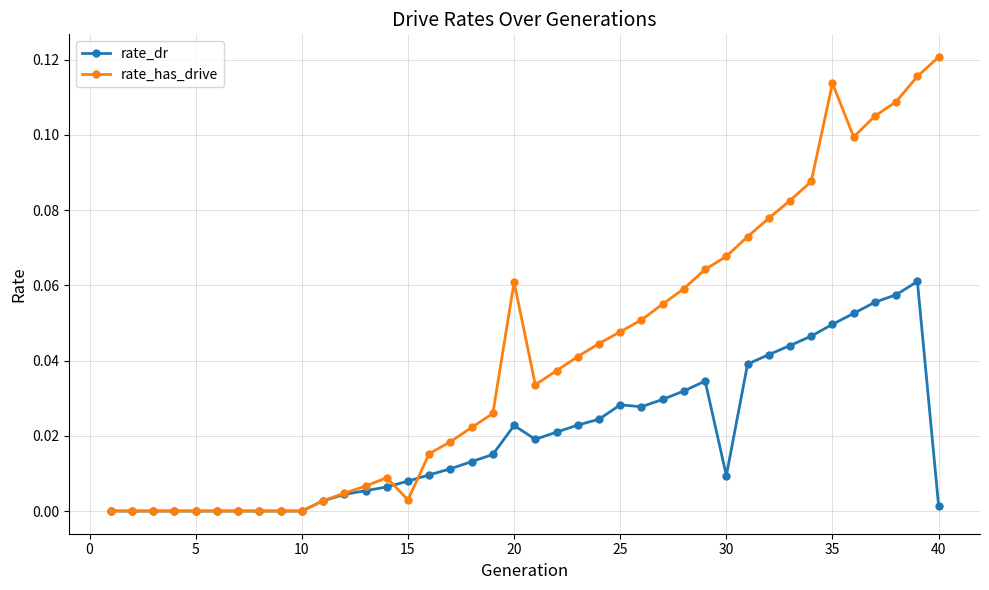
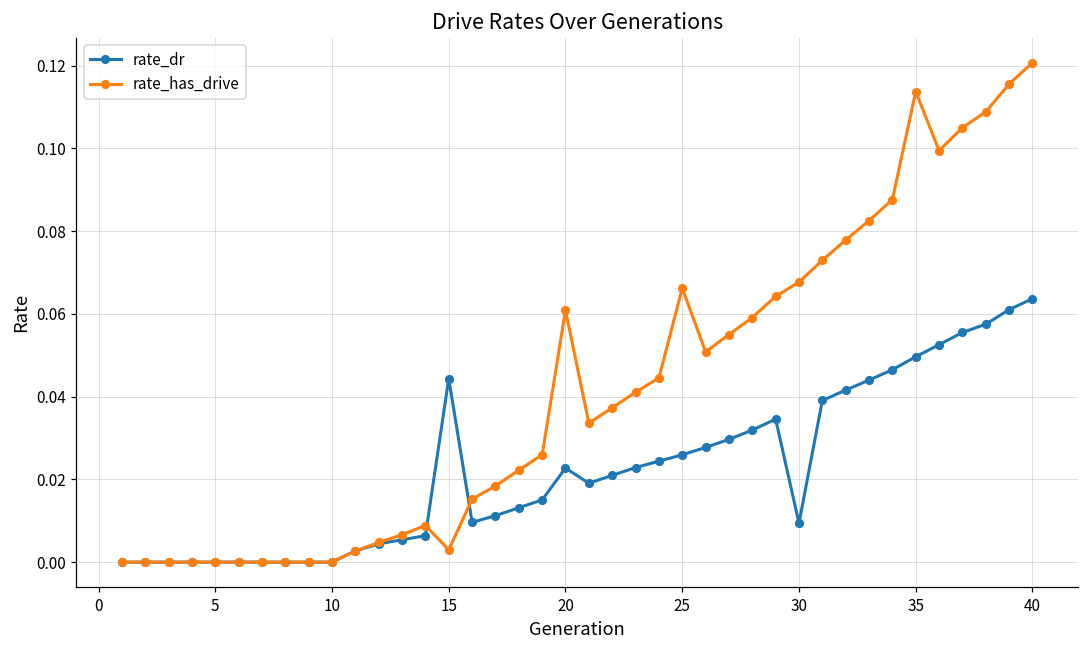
rate_dr, 15: 0.008 -> 0.044
rate_dr, 25: 0.028 -> 0.026
rate_has_drive, 25: 0.048 -> 0.066
rate_dr, 40: 0.001 -> 0.064
